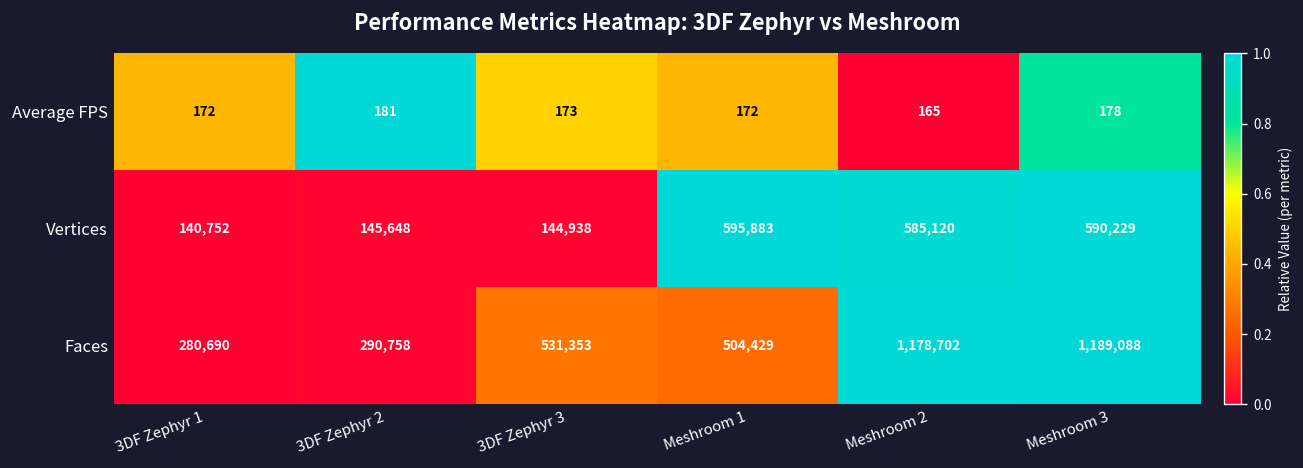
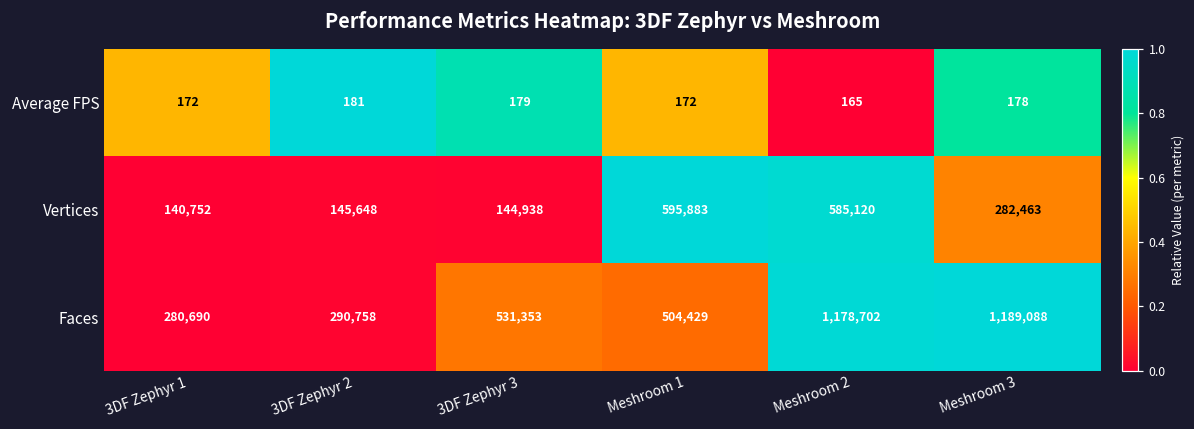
Average FPS, 3DF Zephyr 3: 173 -> 179
Vertices, Meshroom 3: 590,229 -> 282,463
